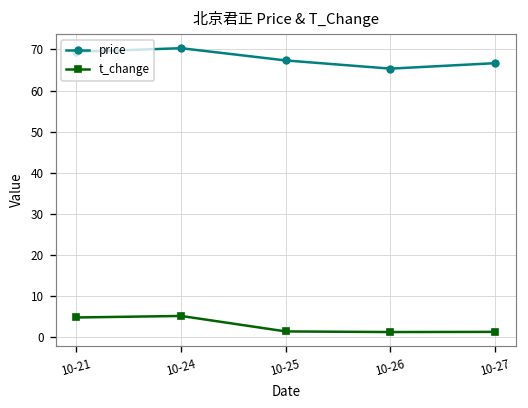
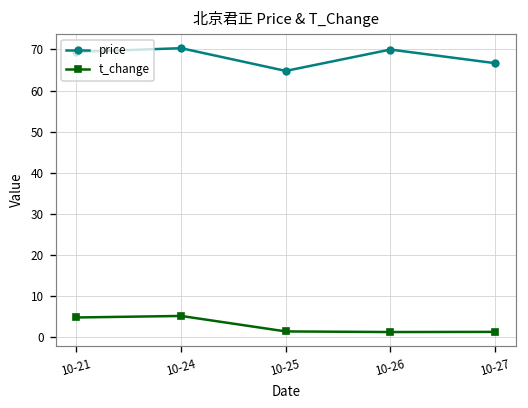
price, 10-25: 67 -> 65
price, 10-26: 65 -> 70
